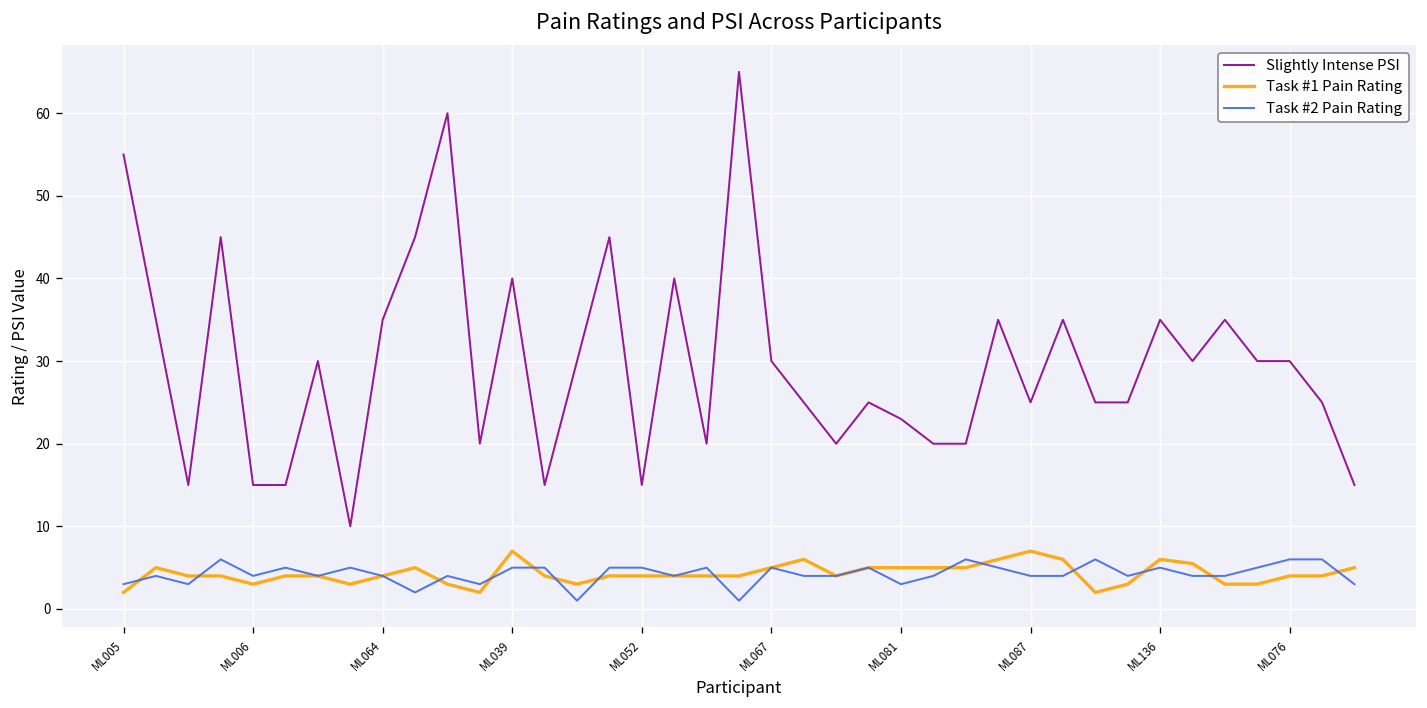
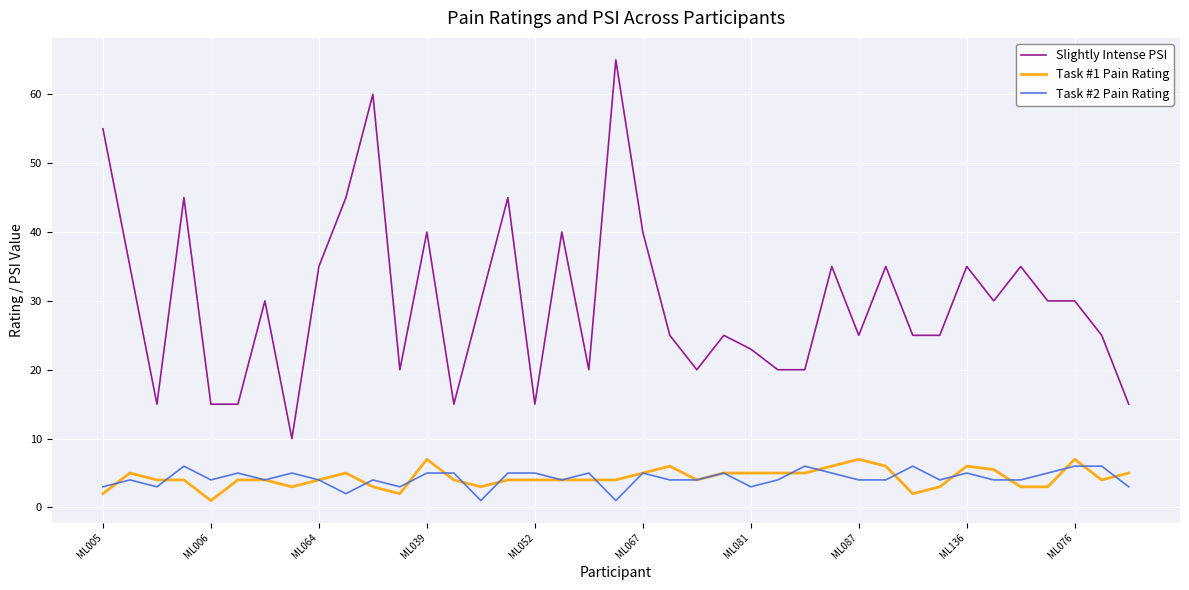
Task #1 Pain Rating, ML006: 3 -> 1
Slightly Intense PSI, ML067: 30 -> 40
Task #1 Pain Rating, ML076: 4 -> 7
